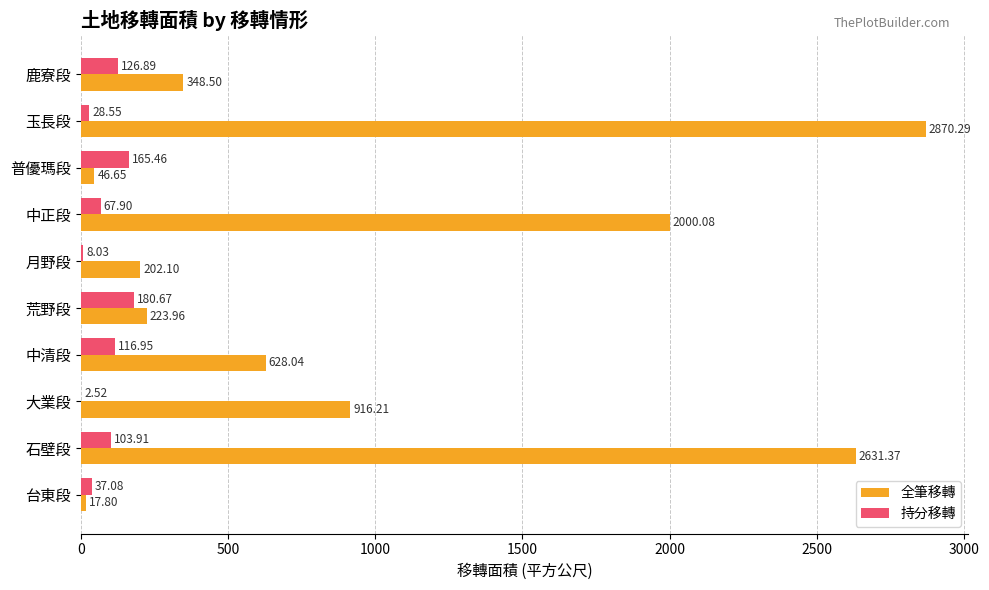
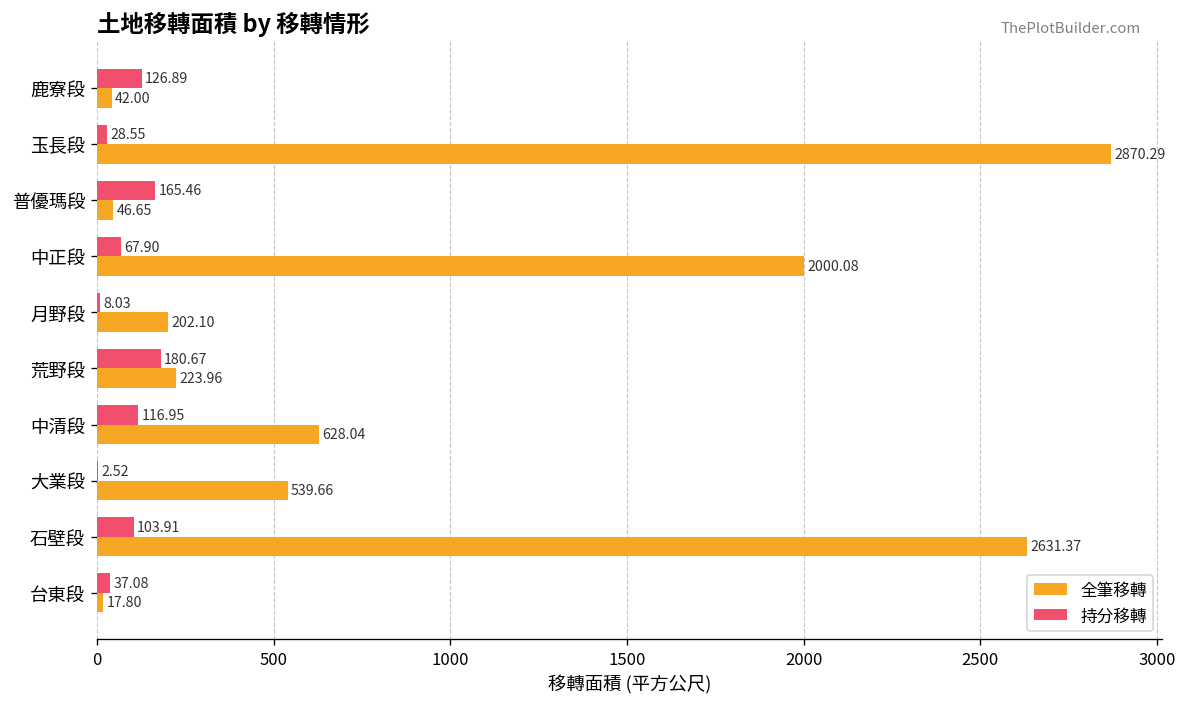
全筆移轉, 鹿寮段: 348.50 -> 42.00
全筆移轉, 大業段: 916.21 -> 539.66
